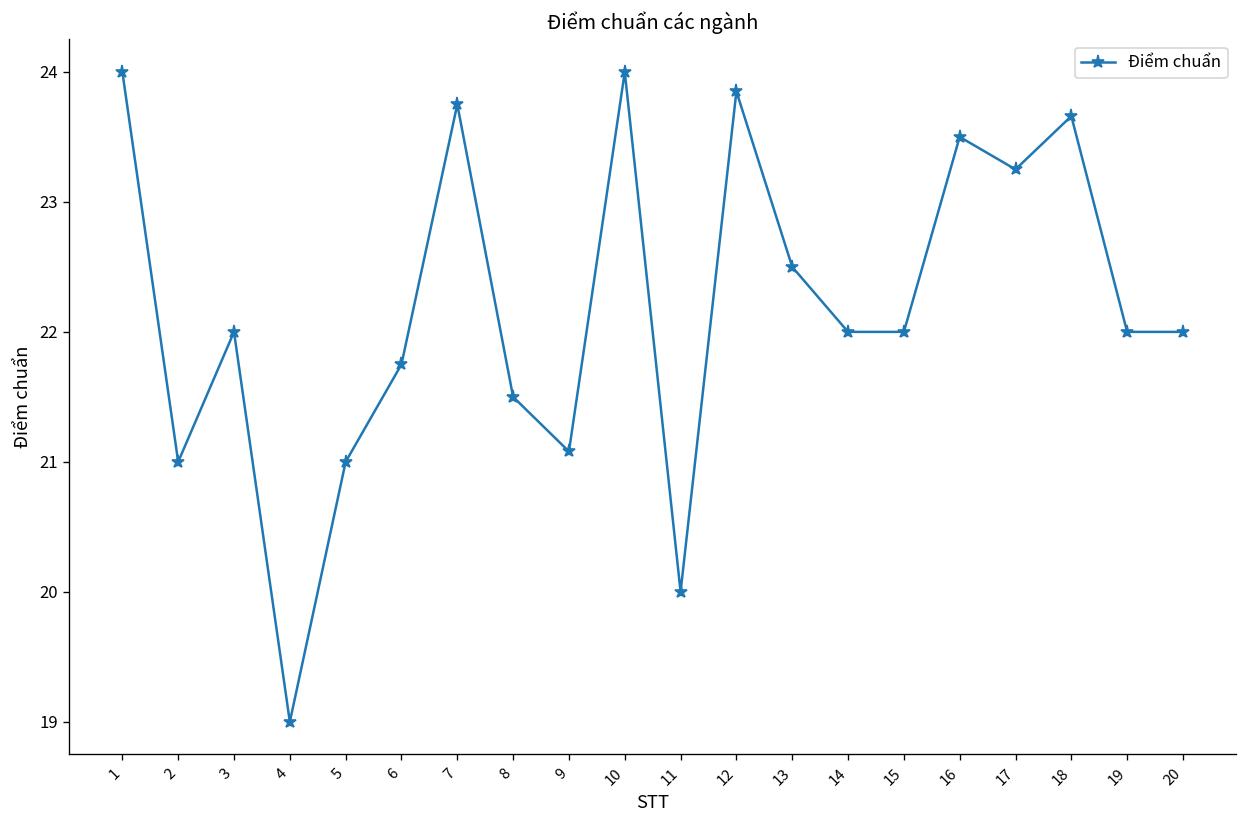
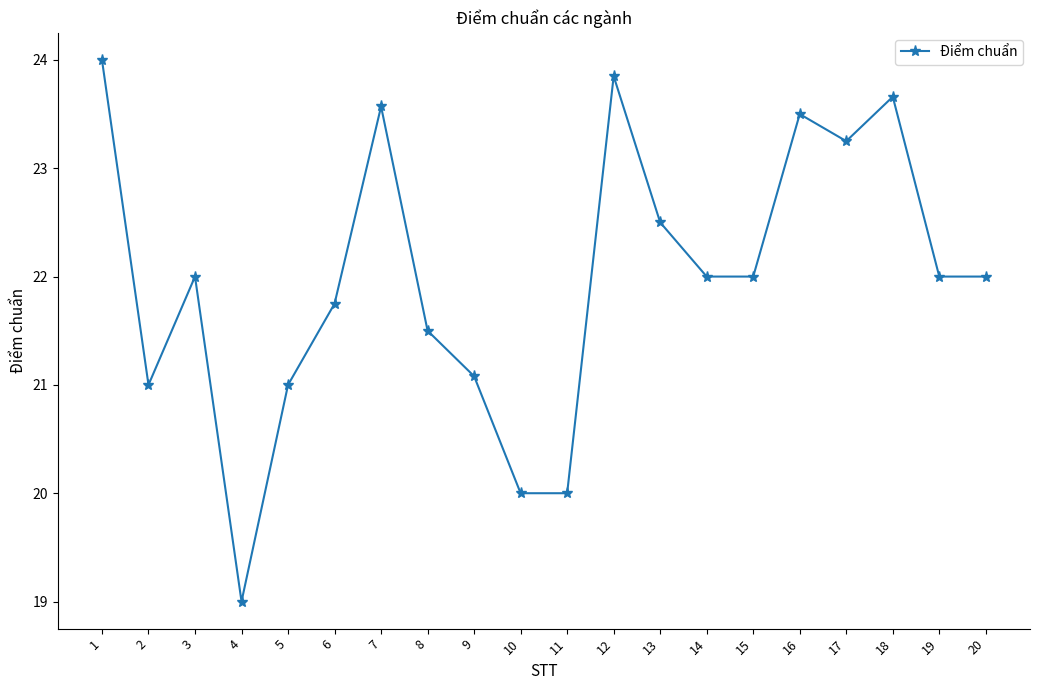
7: 23.75 -> 23.57
10: 24 -> 20
